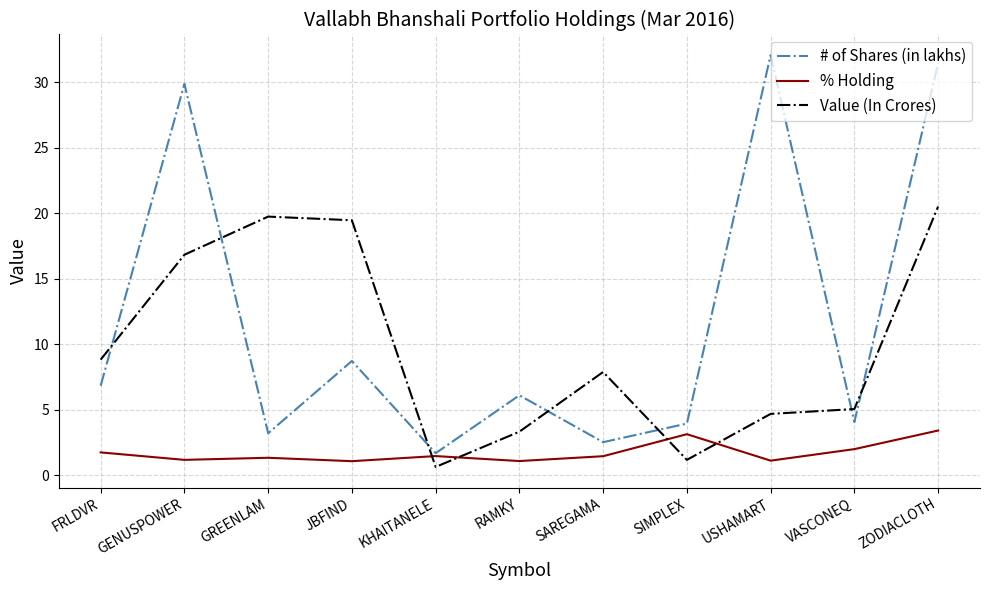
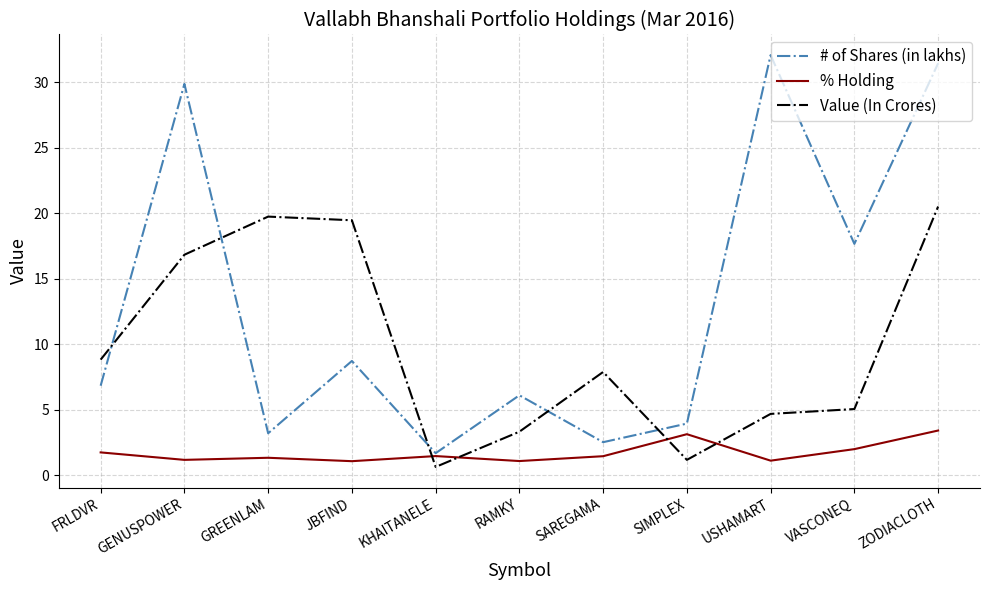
# of Shares (in lakhs), VASCONEQ: 4.1 -> 17.7
